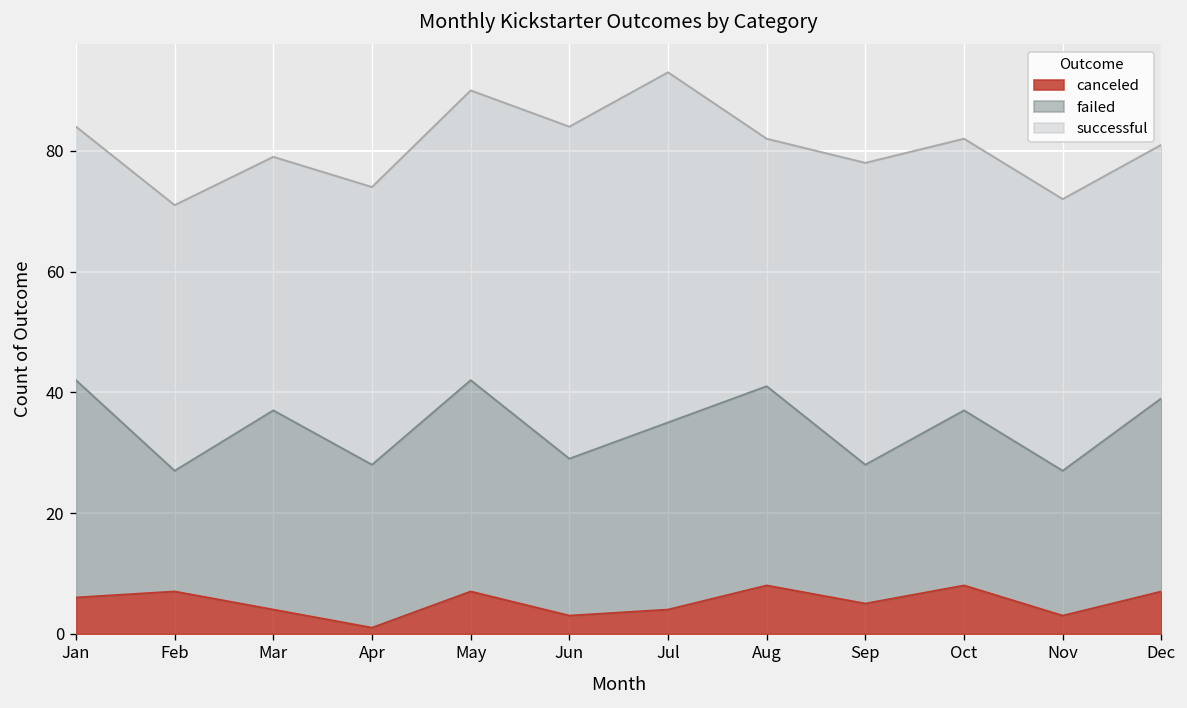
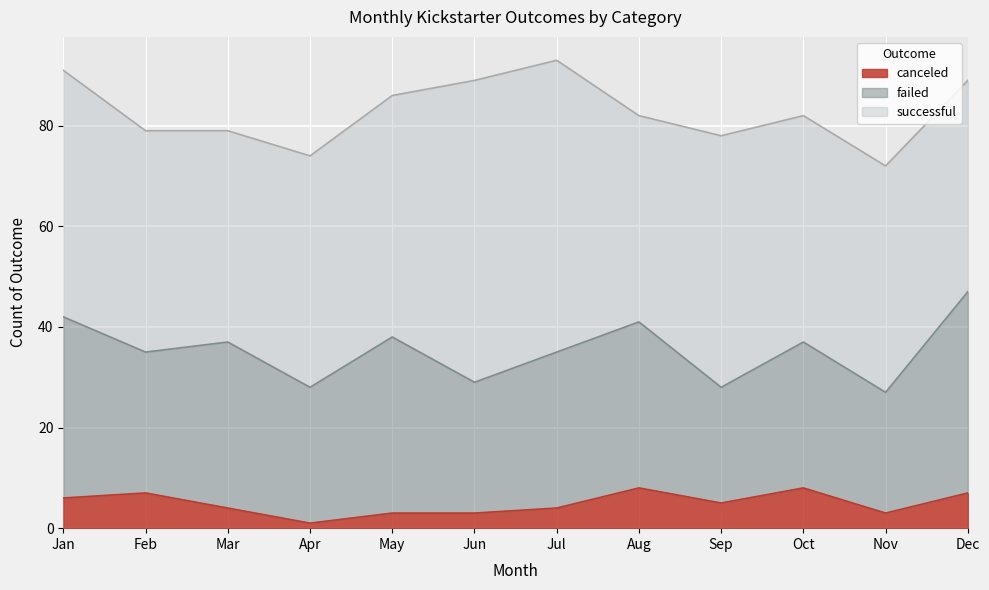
successful, Jan: 42 -> 49
failed, Feb: 20 -> 28
canceled, May: 7 -> 3
successful, Jun: 55 -> 60
failed, Dec: 32 -> 40
